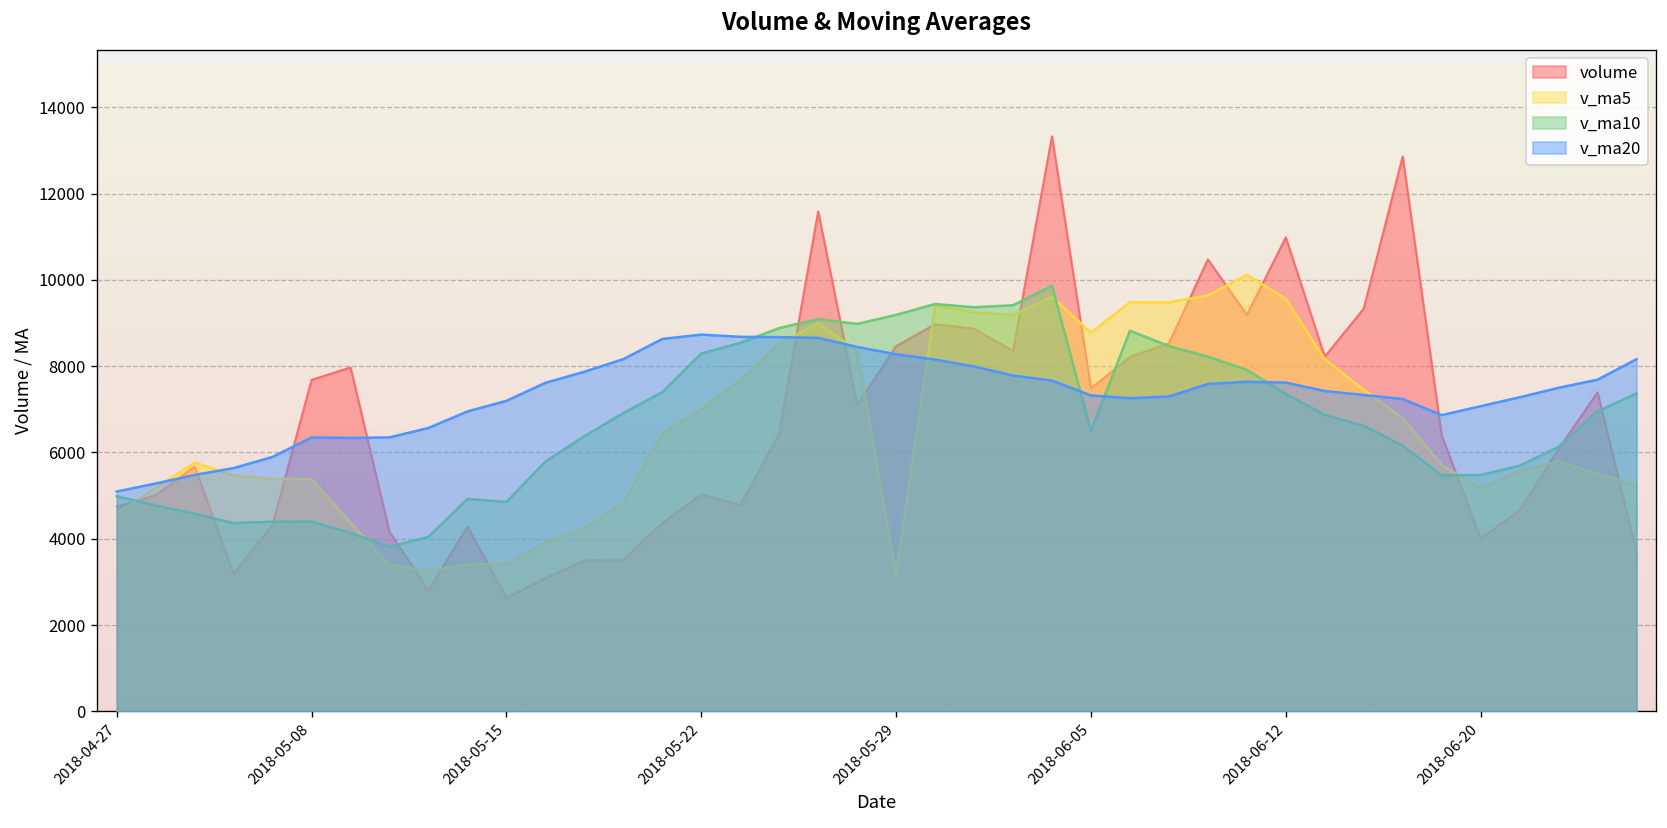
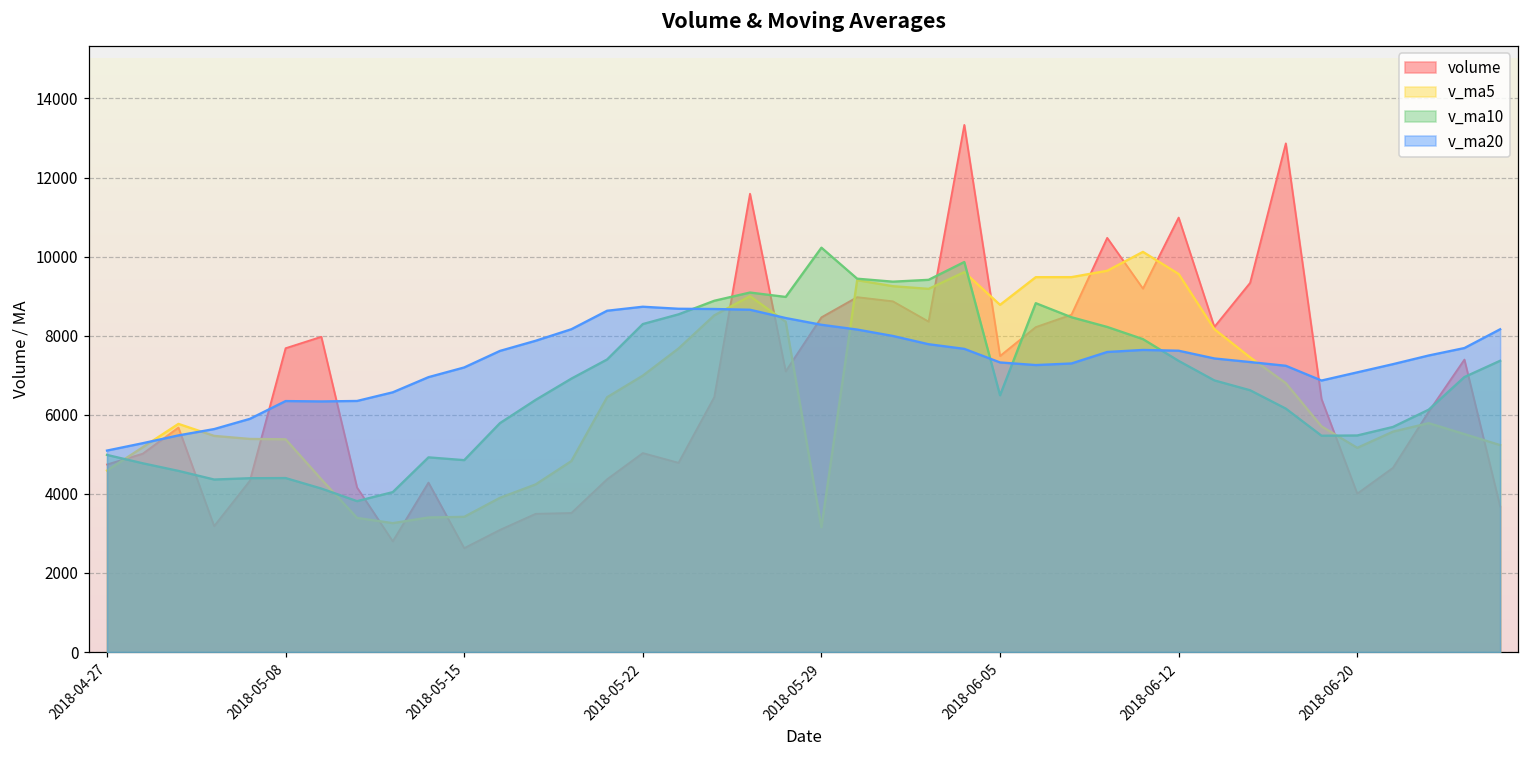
v_ma10, 2018-05-29: 9200 -> 10200
